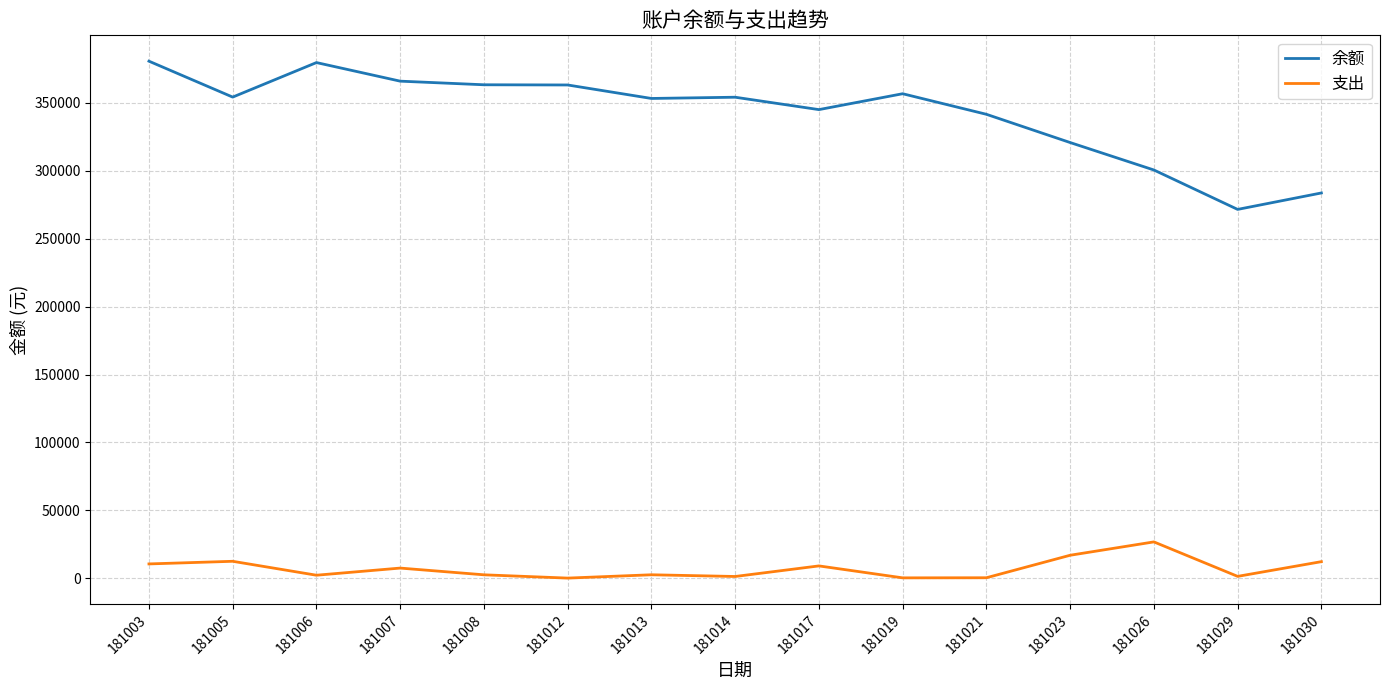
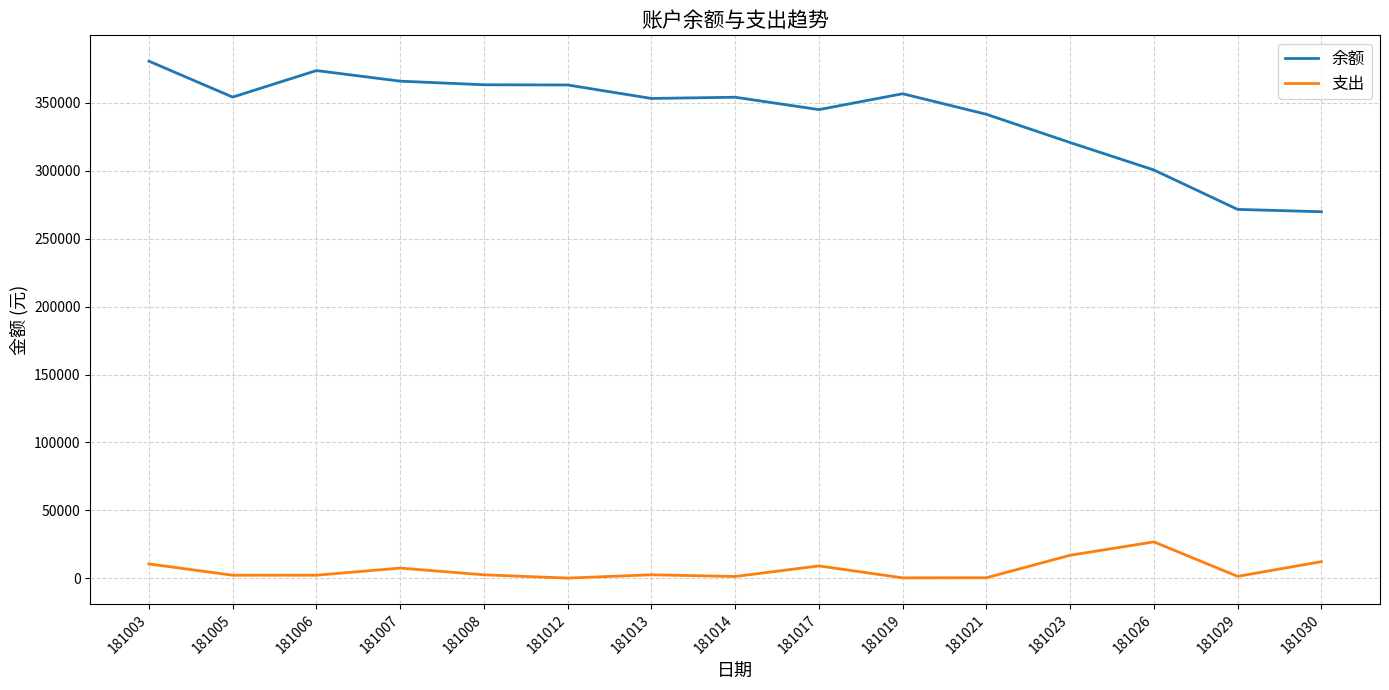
支出, 181005: 13000 -> 2000
余额, 181006: 380000 -> 374000
余额, 181030: 284000 -> 270000
